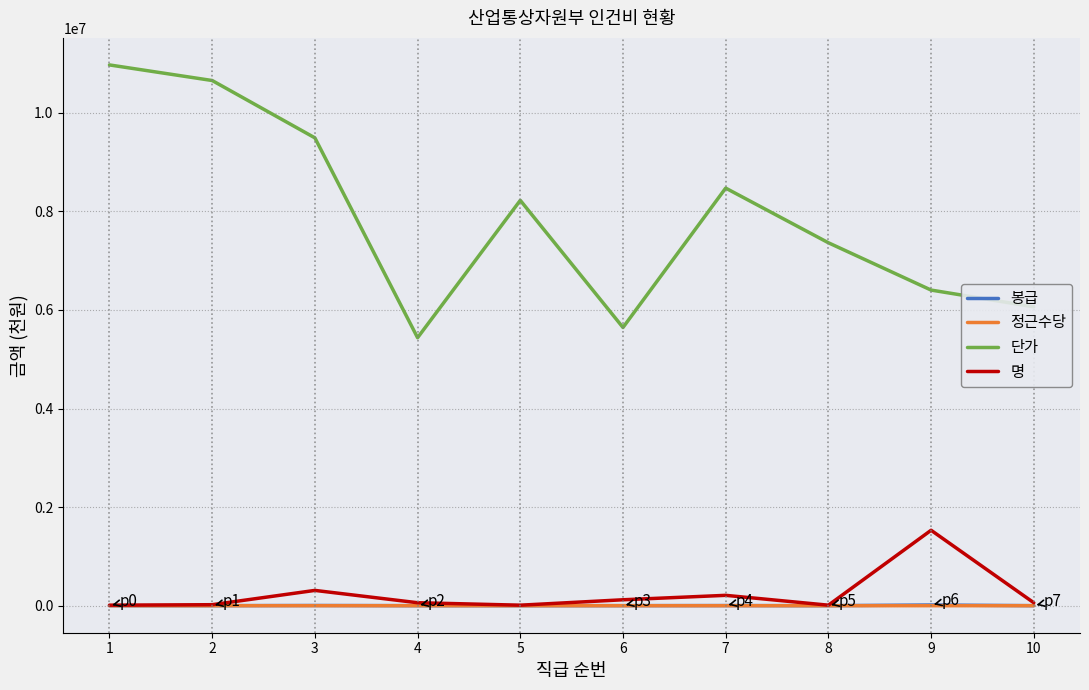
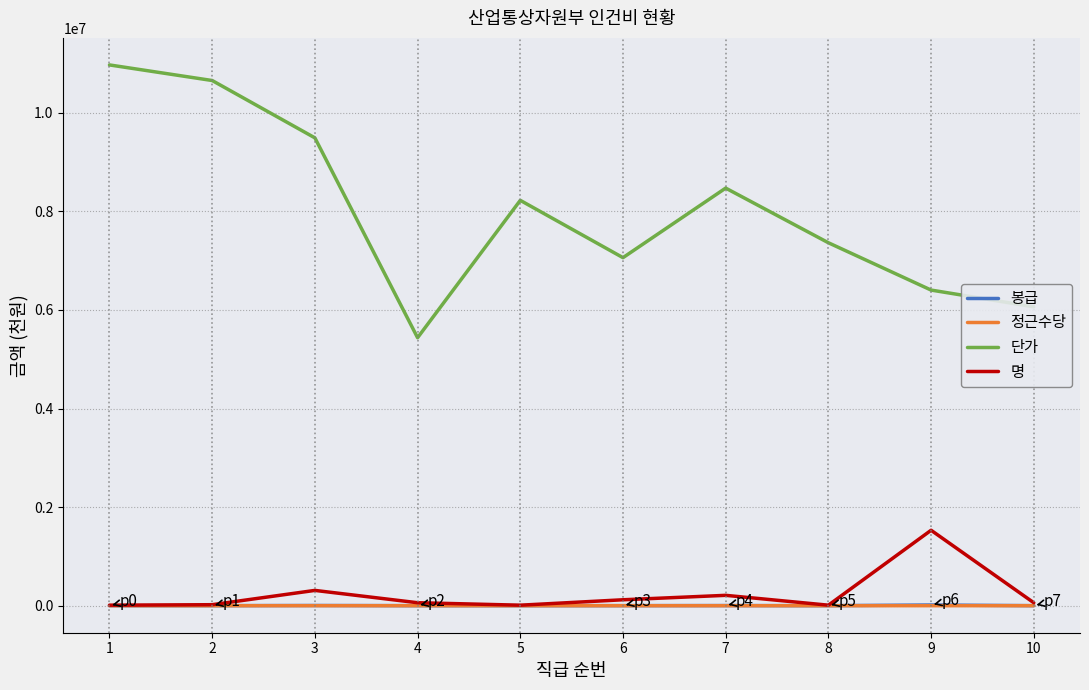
단가, 6: 5600000 -> 7100000
